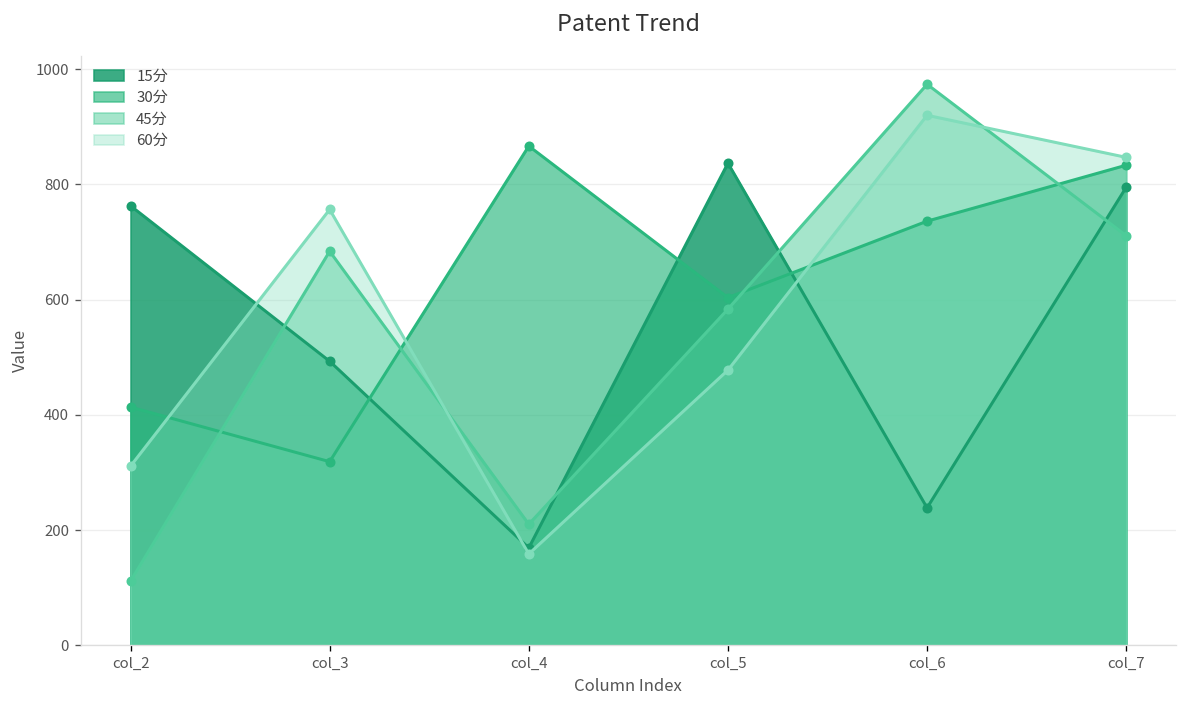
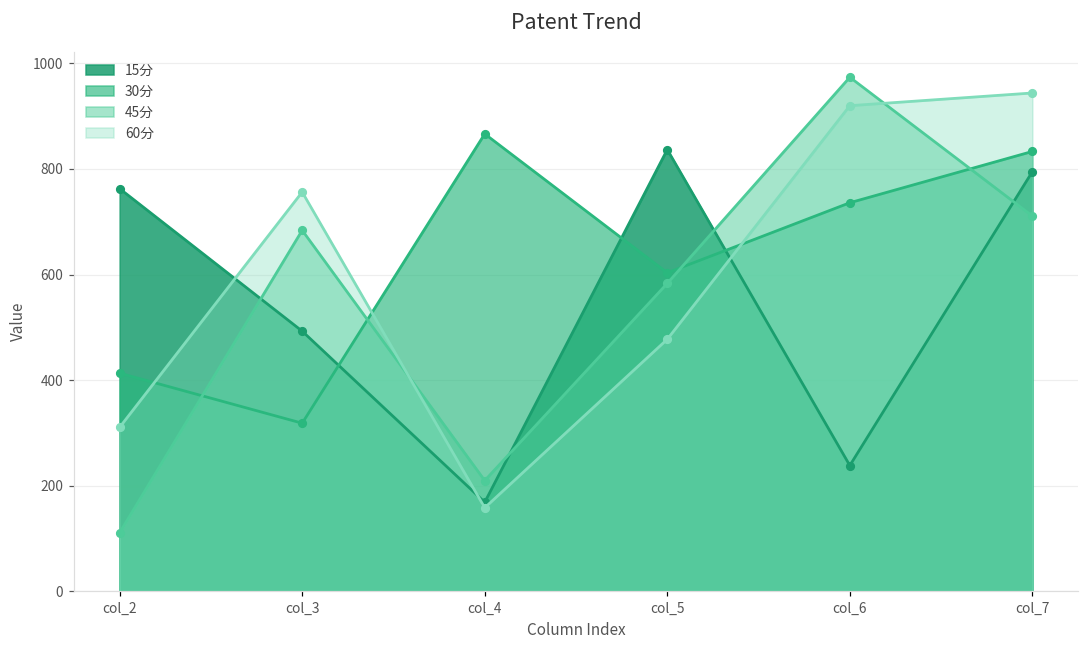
60分, col_7: 850 -> 940
